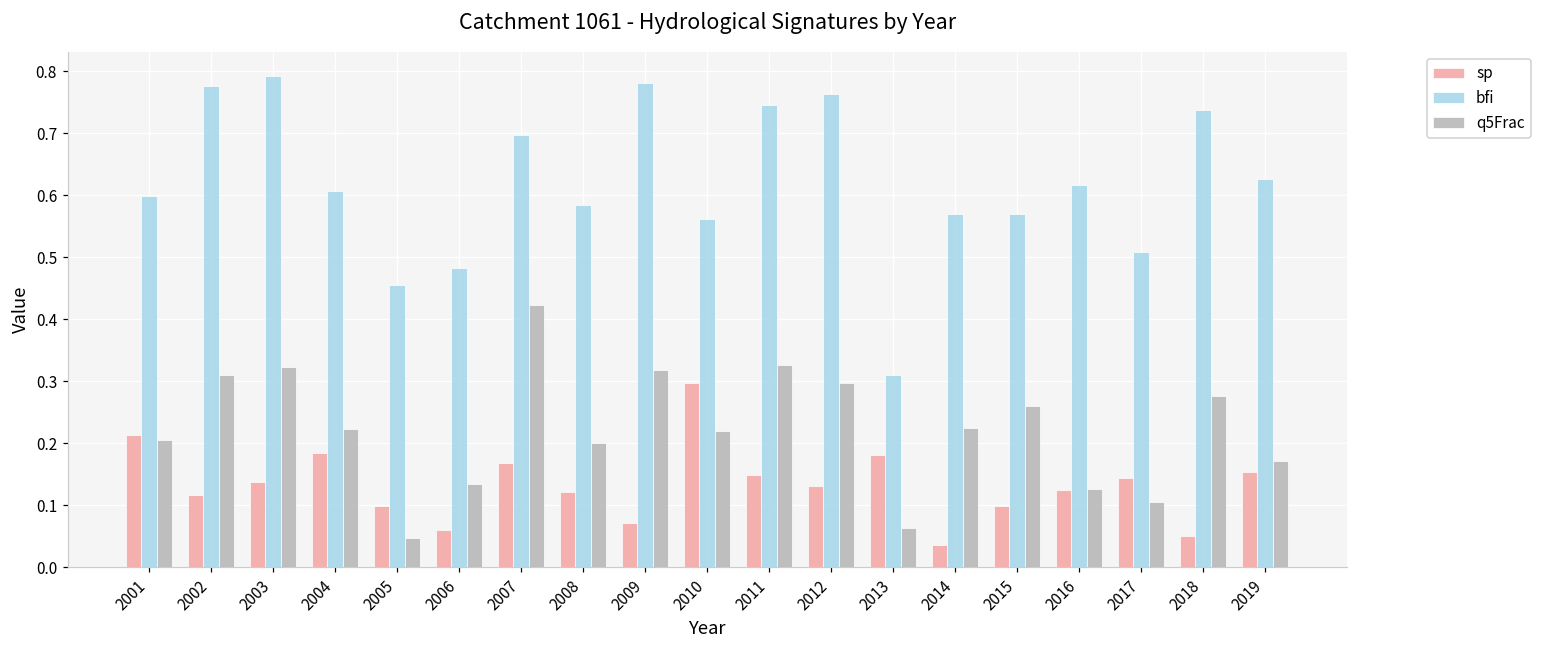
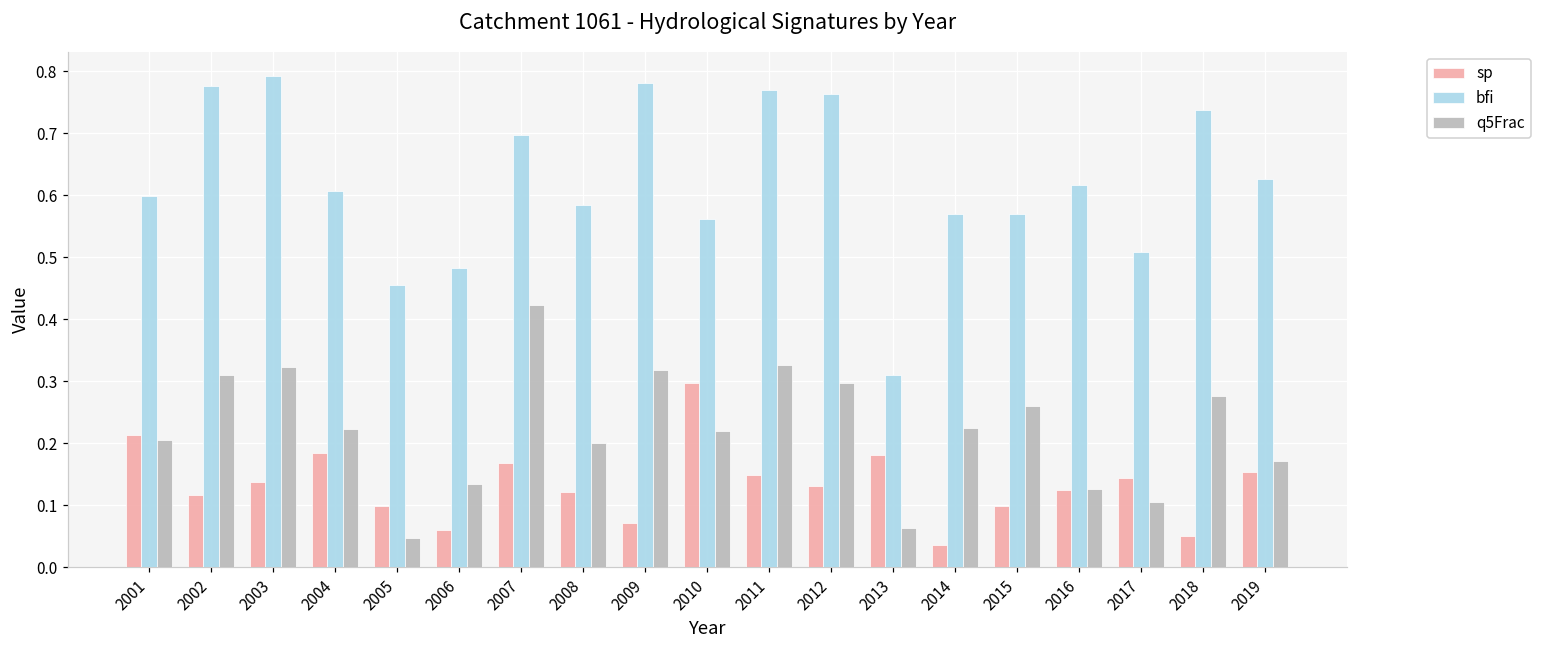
bfi, 2011: 0.75 -> 0.77
